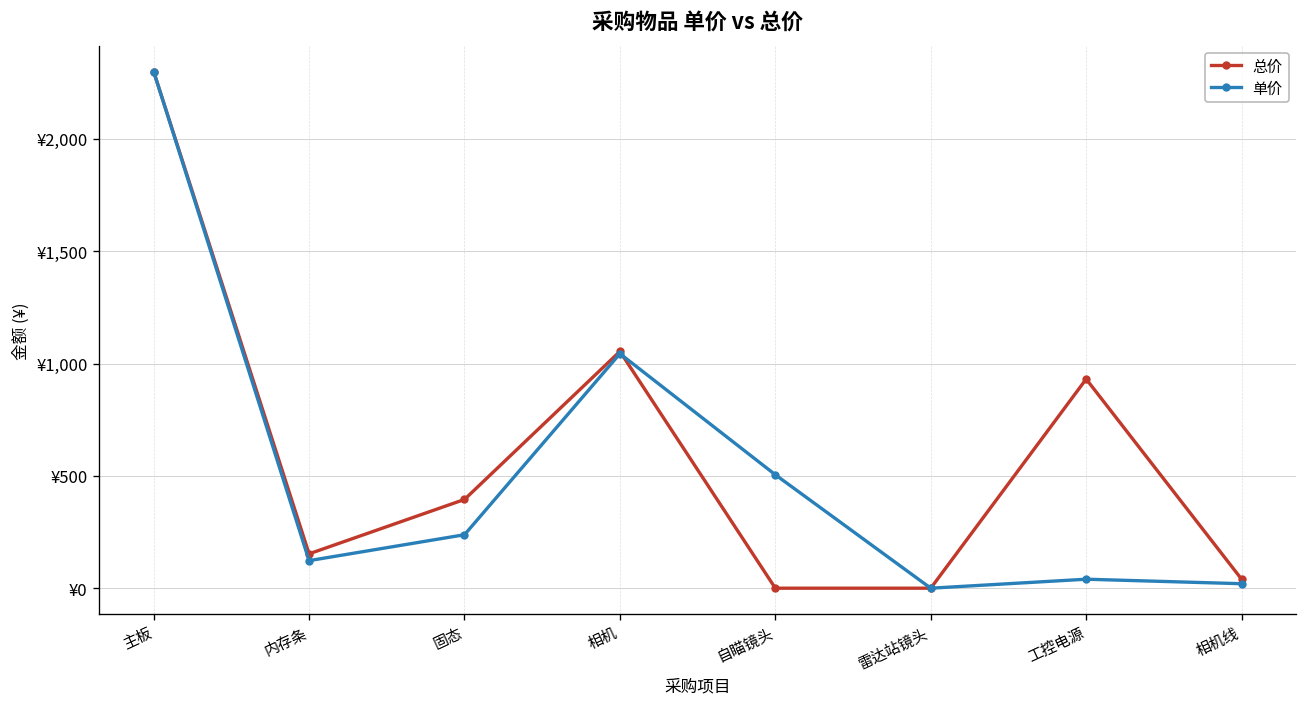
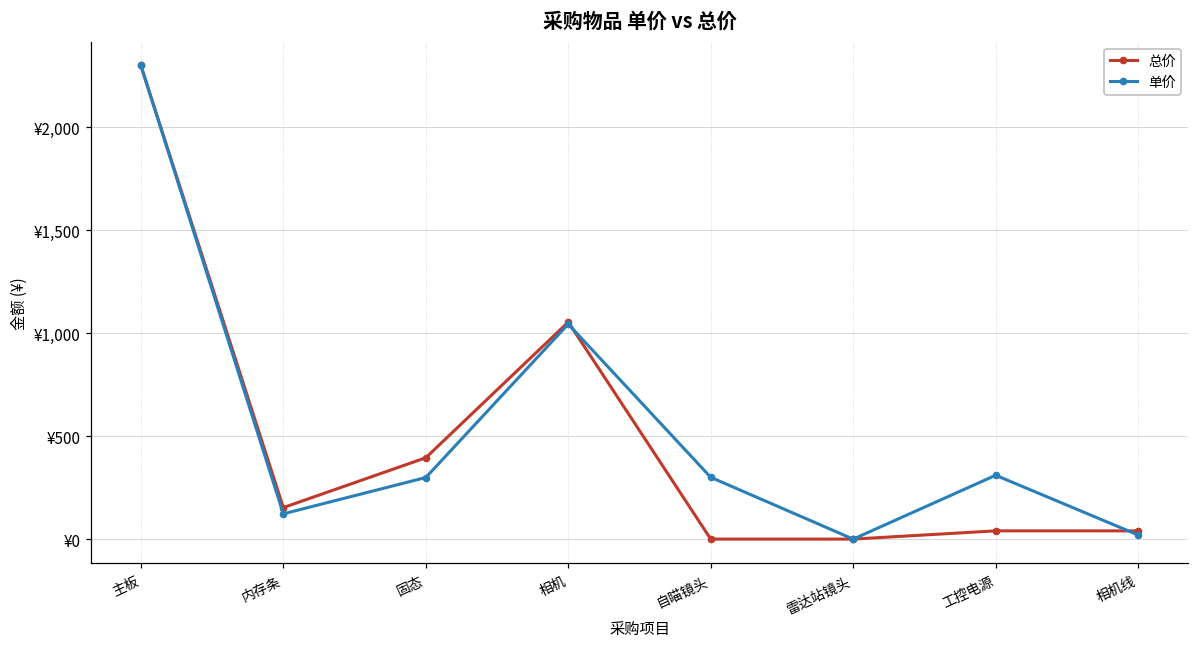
单价, 固态: ¥240 -> ¥300
单价, 自瞄镜头: ¥510 -> ¥300
总价, 工控电源: ¥930 -> ¥40
单价, 工控电源: ¥40 -> ¥310
